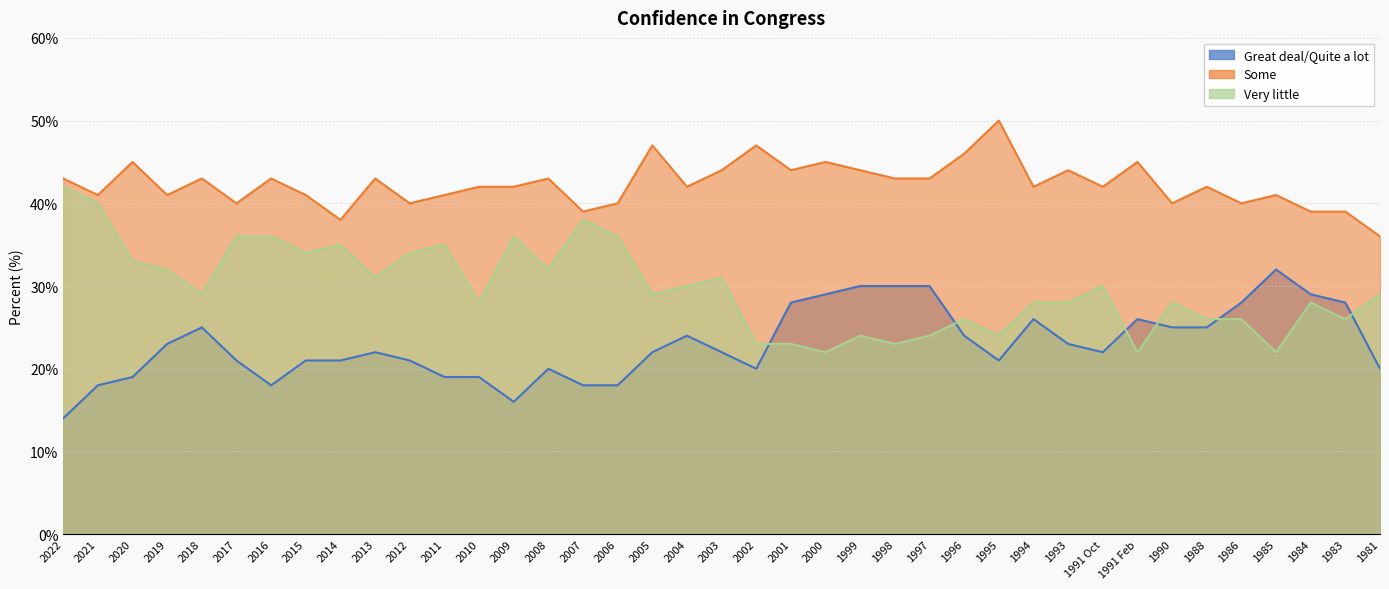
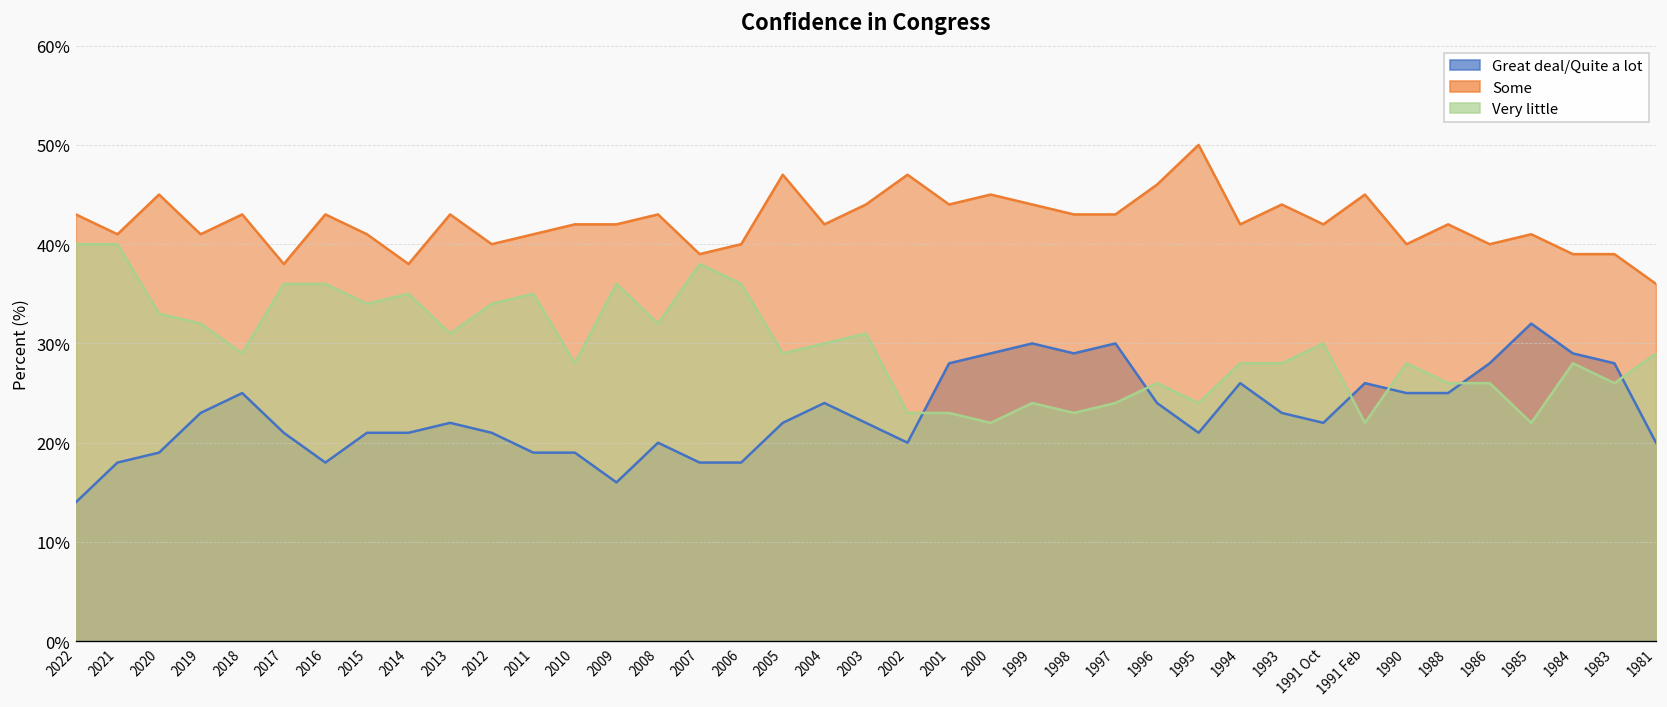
Very little, 2022: 42% -> 40%
Some, 2017: 40% -> 38%
Great deal/Quite a lot, 1998: 30% -> 29%
